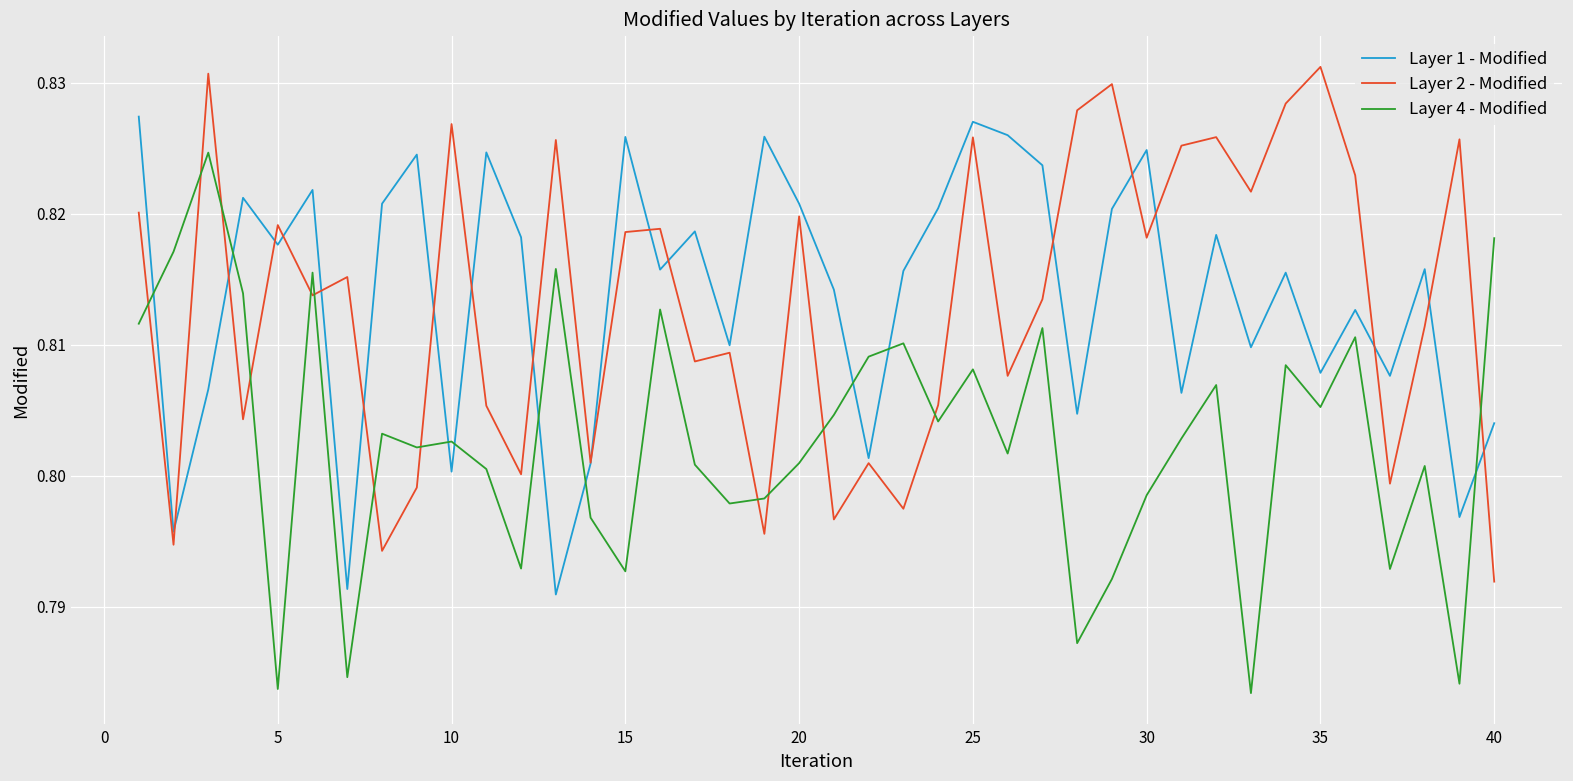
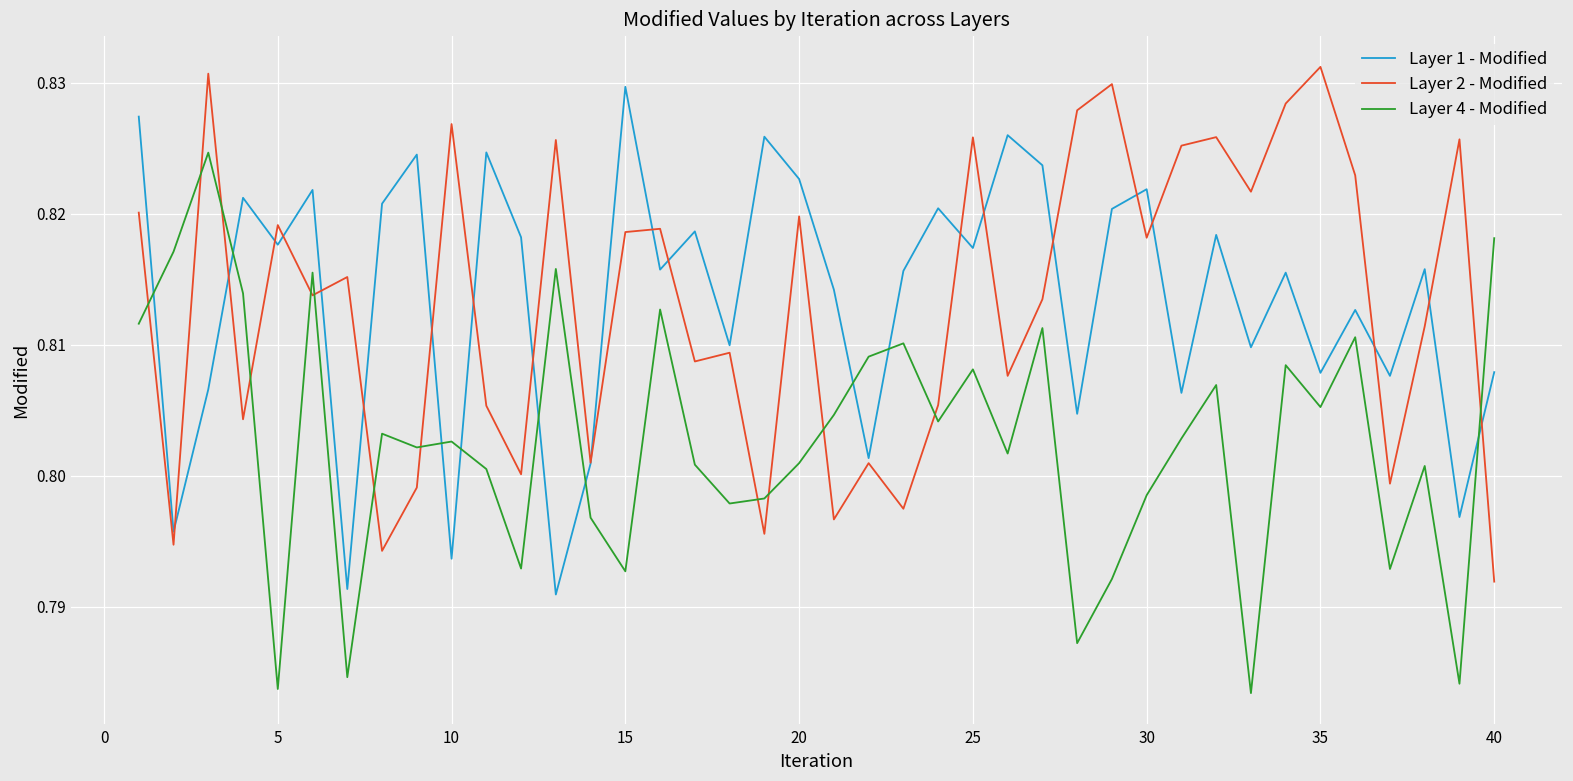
Layer 1 - Modified, 10: 0.8003 -> 0.7937
Layer 1 - Modified, 15: 0.8259 -> 0.8297
Layer 1 - Modified, 20: 0.8208 -> 0.8227
Layer 1 - Modified, 25: 0.8270 -> 0.8174
Layer 1 - Modified, 30: 0.8249 -> 0.8219
Layer 1 - Modified, 40: 0.8040 -> 0.8079
